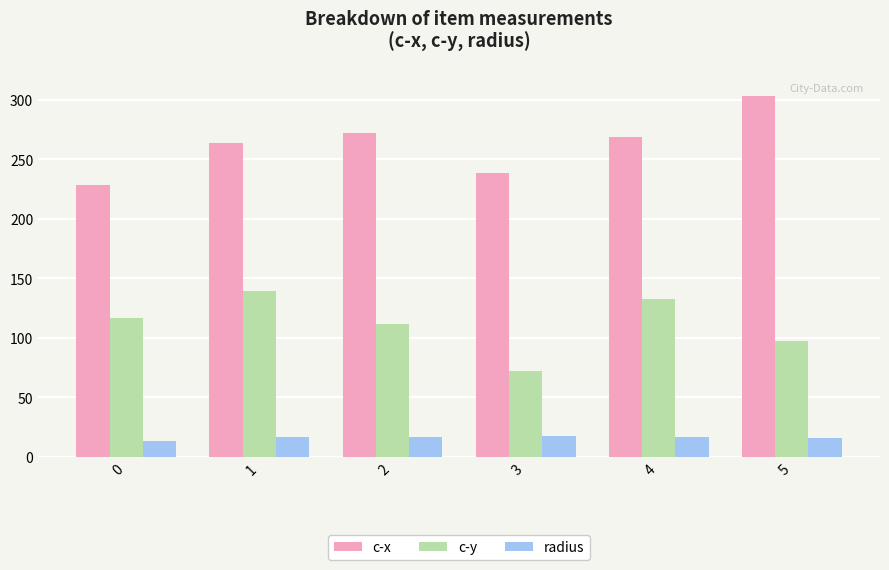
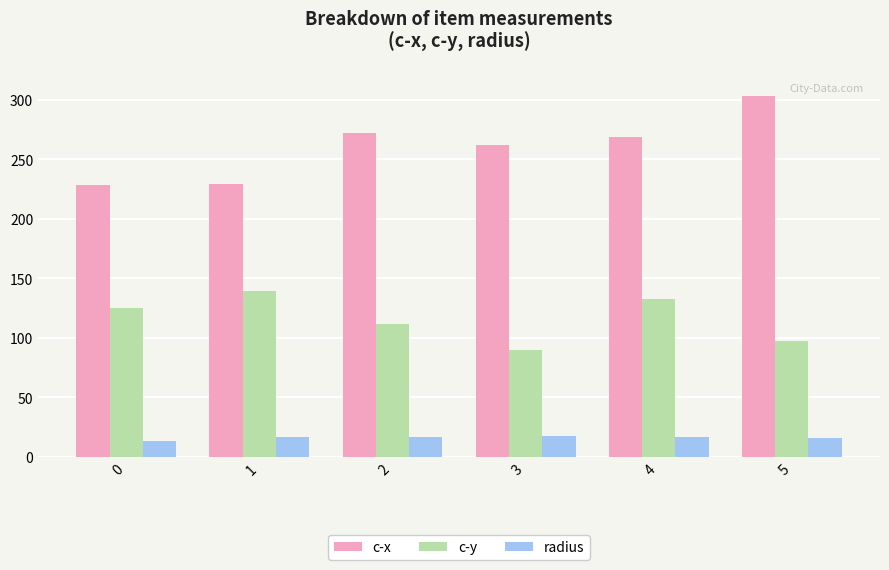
c-y, 0: 117 -> 125
c-x, 1: 264 -> 229
c-x, 3: 238 -> 262
c-y, 3: 73 -> 90
